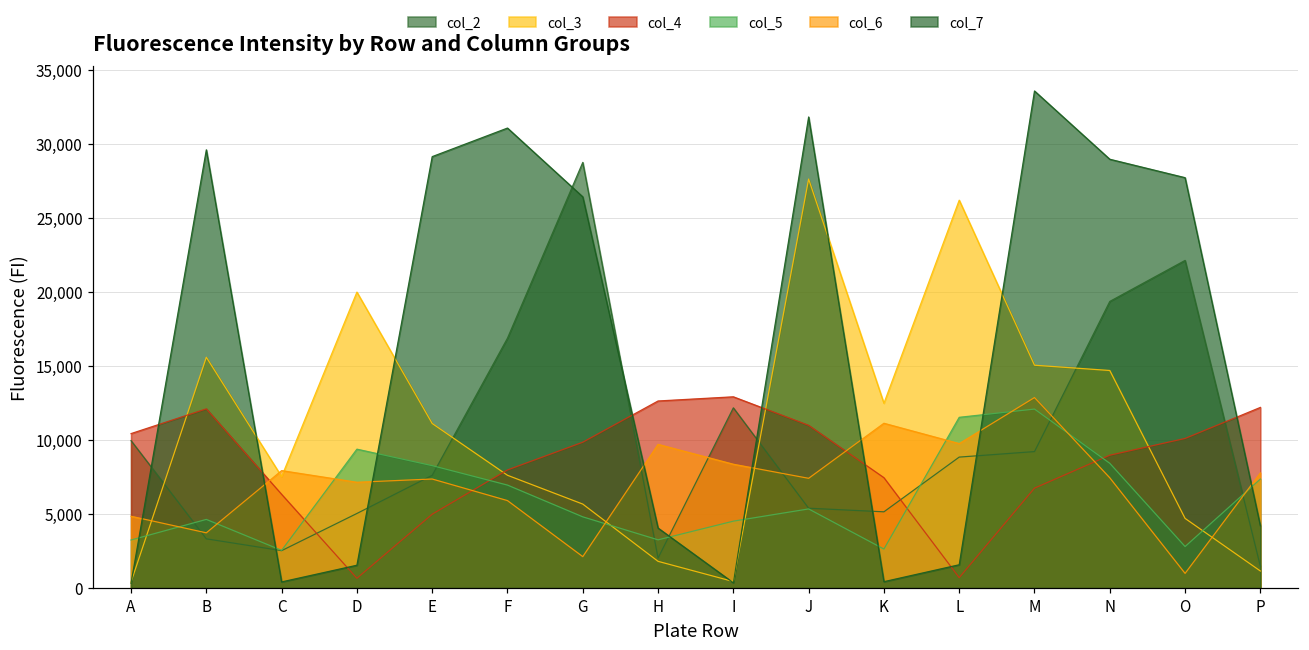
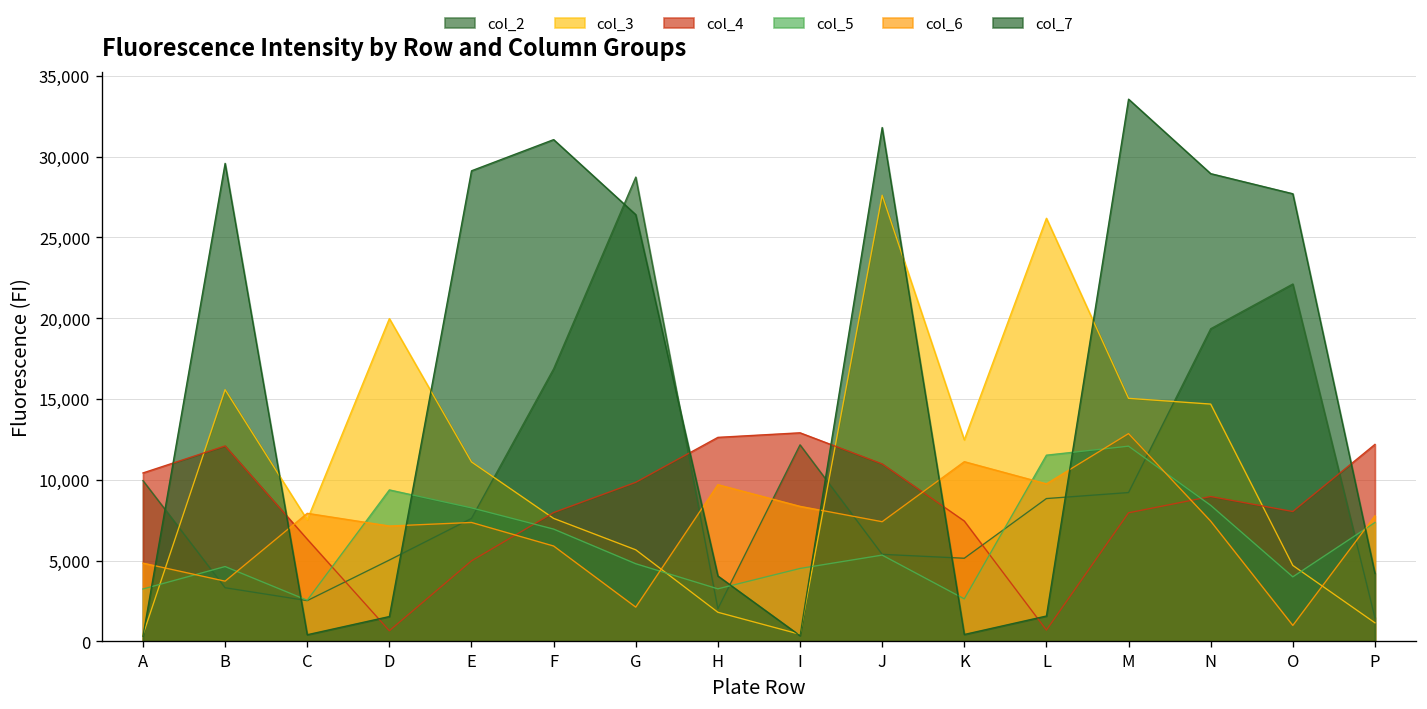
col_4, M: 6,700 -> 8,000
col_4, O: 10,100 -> 8,000
col_5, O: 2,800 -> 4,000
